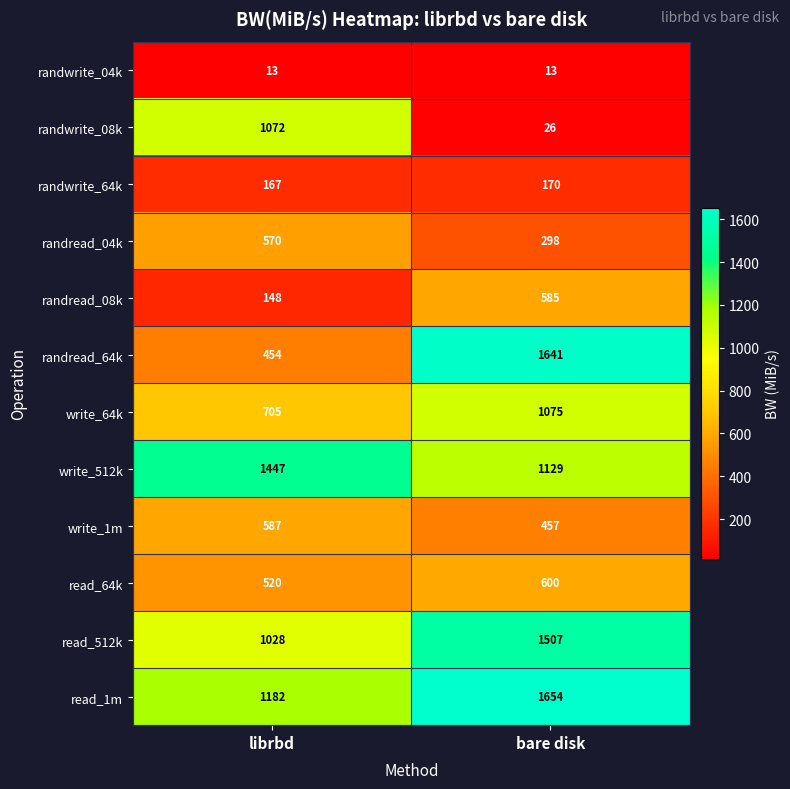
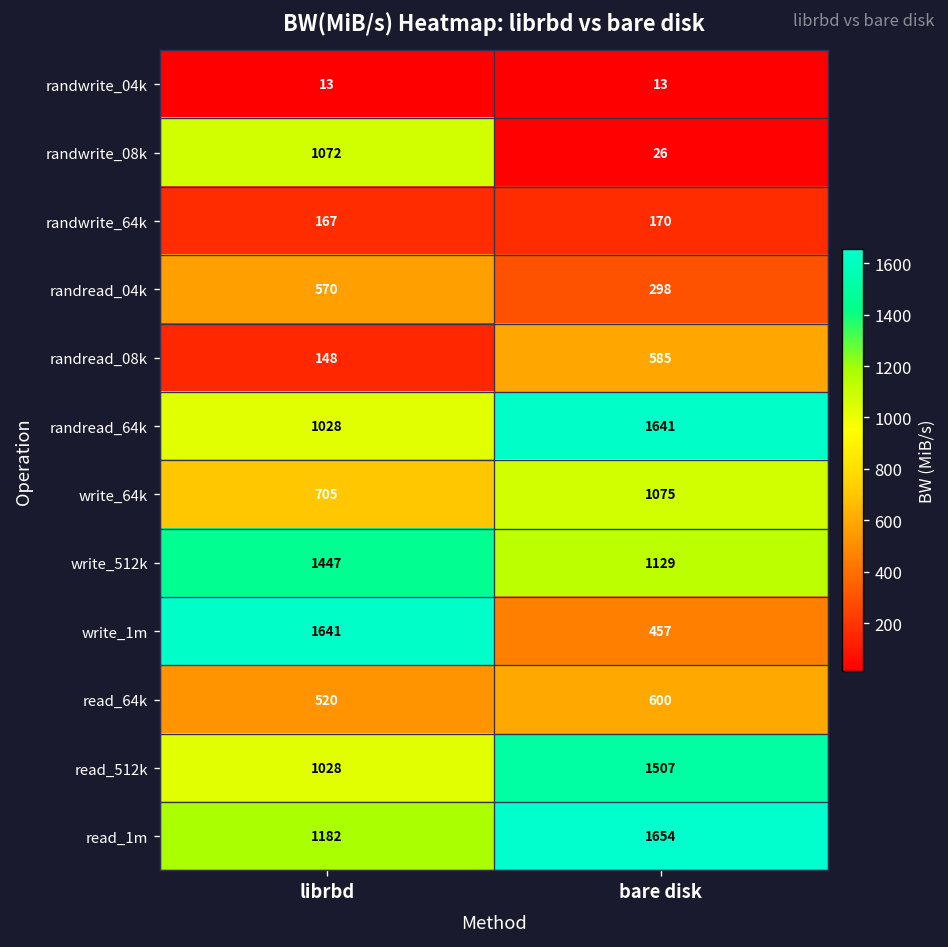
randread_64k, librbd: 454 -> 1028
write_1m, librbd: 587 -> 1641
